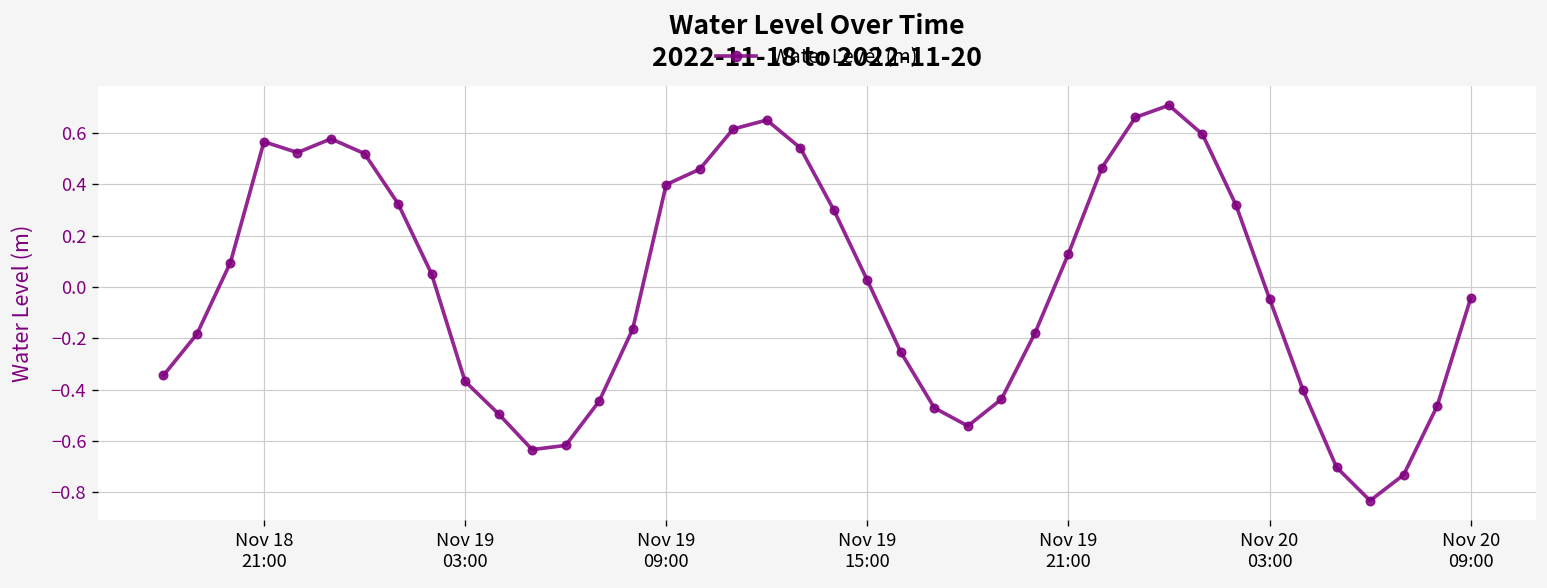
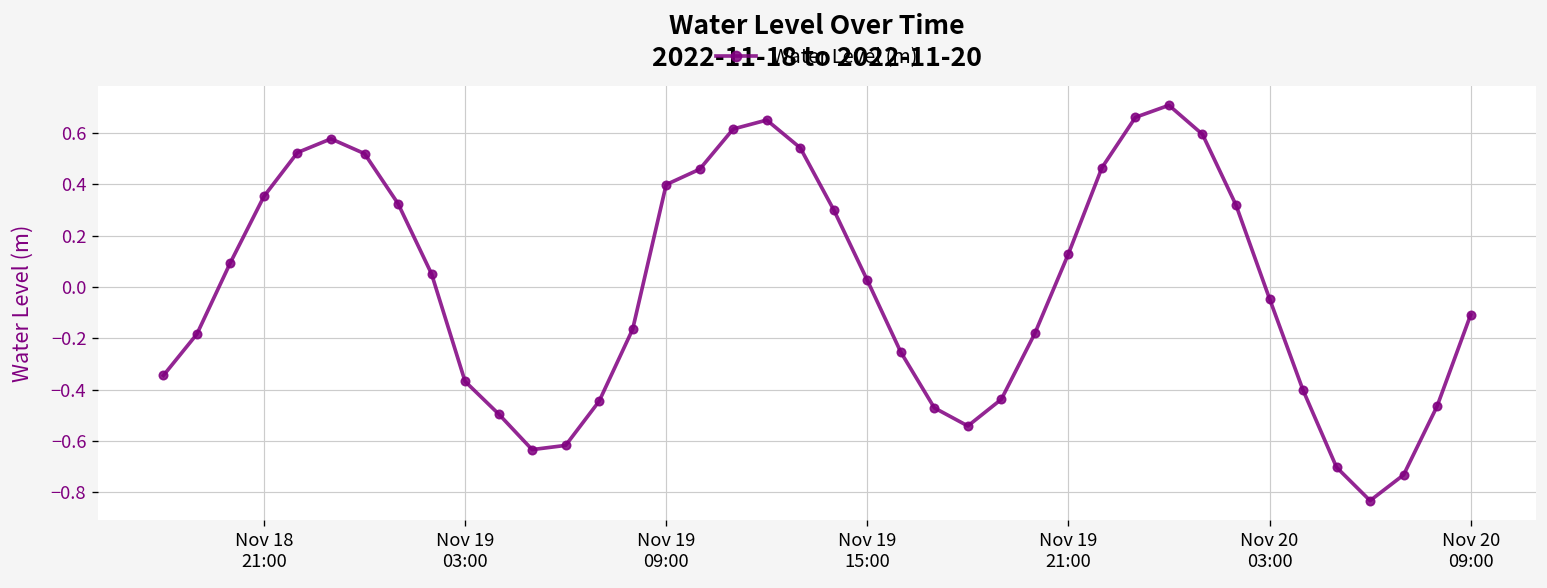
Nov 18 21:00: 0.57 -> 0.35
Nov 20 09:00: -0.04 -> -0.11
